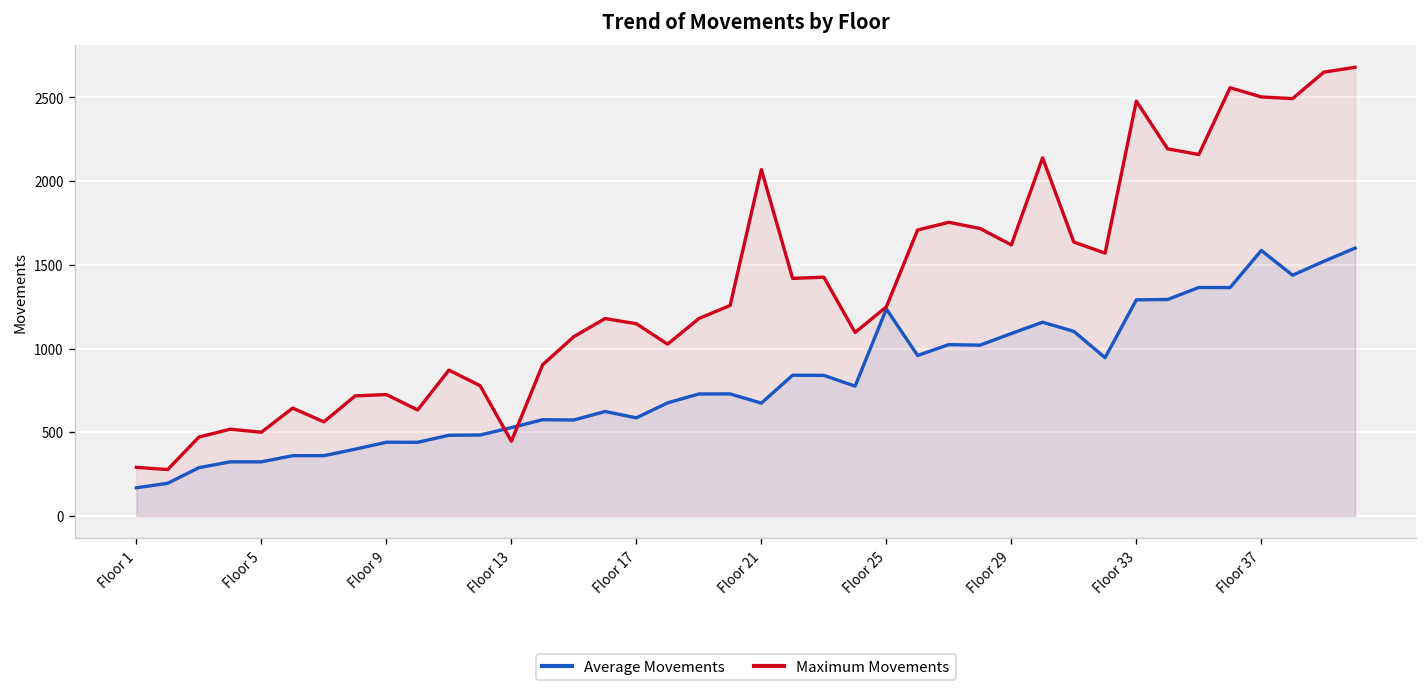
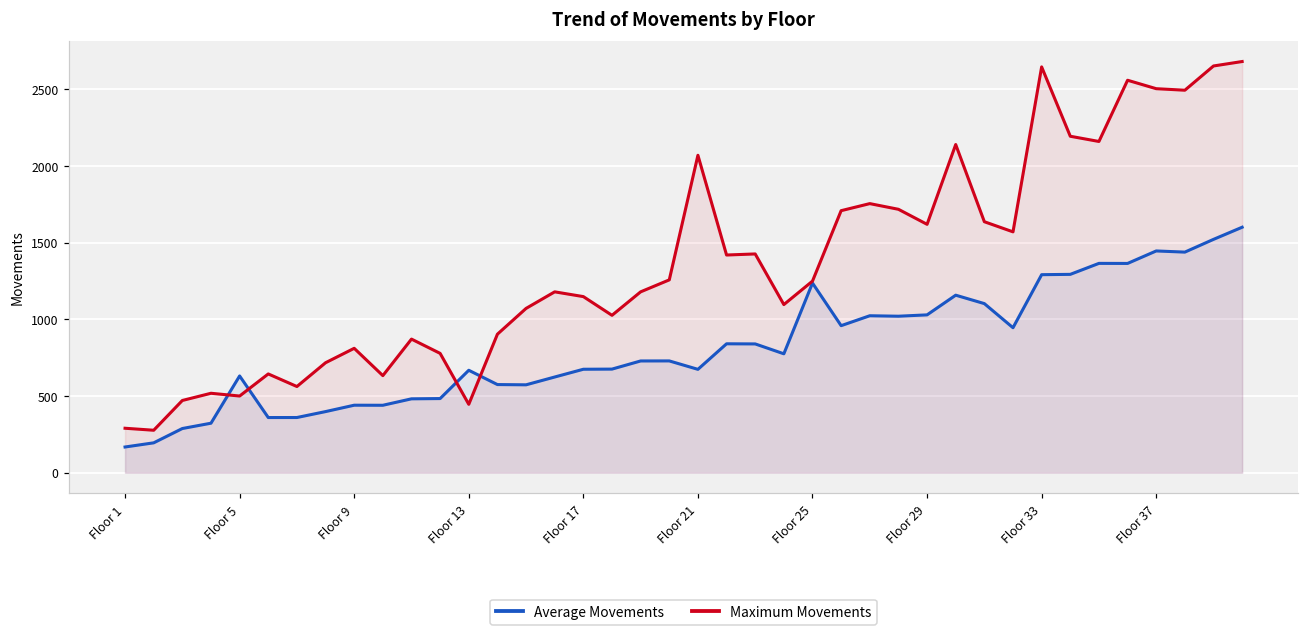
Average Movements, Floor 5: 320 -> 630
Maximum Movements, Floor 9: 730 -> 810
Average Movements, Floor 13: 530 -> 670
Average Movements, Floor 17: 590 -> 670
Average Movements, Floor 29: 1090 -> 1030
Maximum Movements, Floor 33: 2480 -> 2650
Average Movements, Floor 37: 1590 -> 1450
